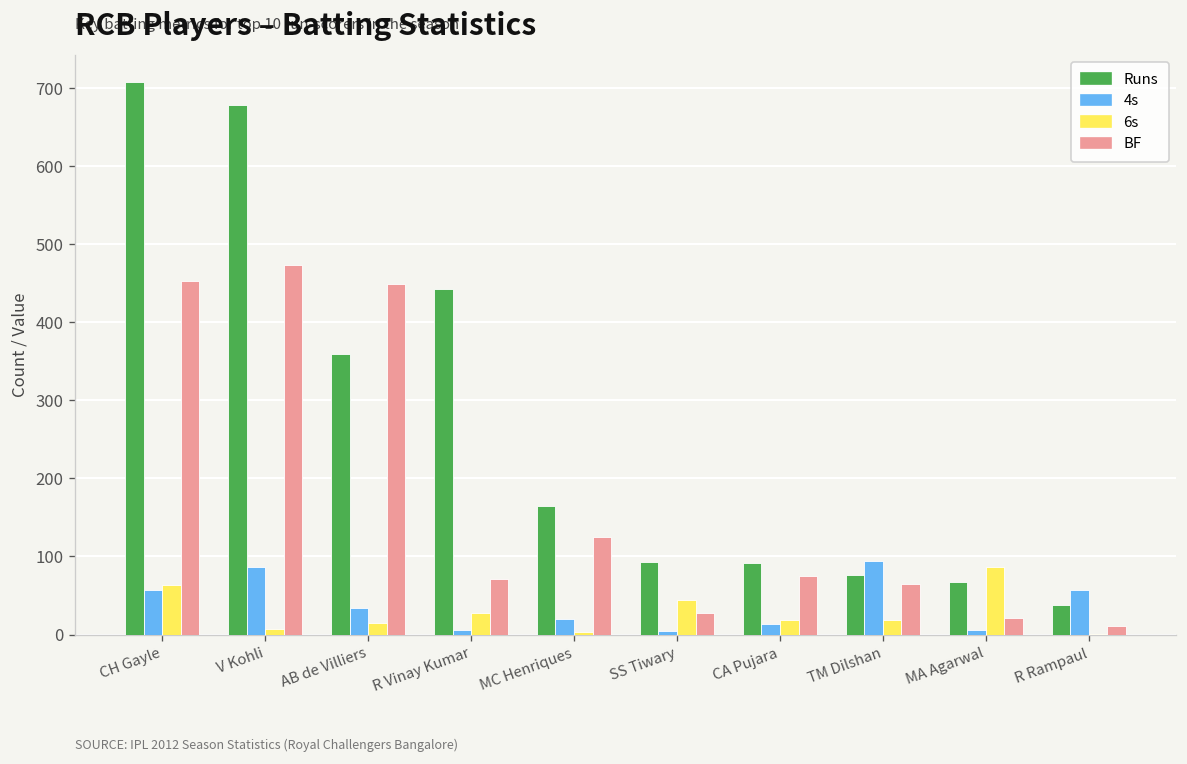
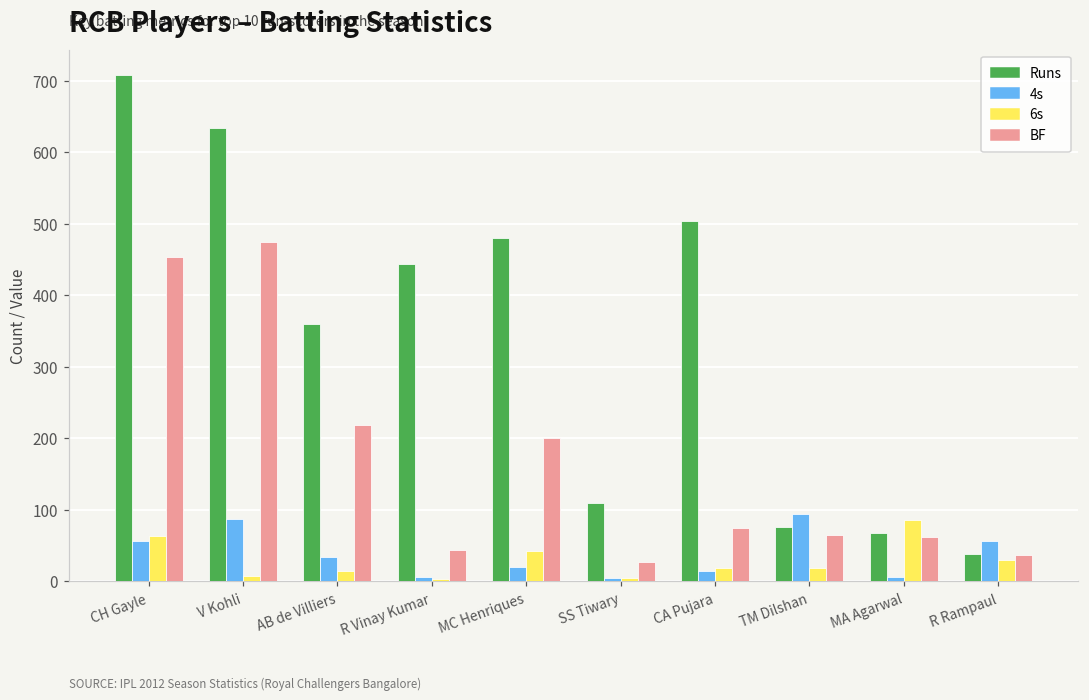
Runs, V Kohli: 680 -> 630
BF, AB de Villiers: 450 -> 220
6s, R Vinay Kumar: 30 -> 0
BF, R Vinay Kumar: 70 -> 40
Runs, MC Henriques: 170 -> 480
6s, MC Henriques: 0 -> 40
BF, MC Henriques: 130 -> 200
Runs, SS Tiwary: 90 -> 110
6s, SS Tiwary: 40 -> 0
Runs, CA Pujara: 90 -> 500
BF, MA Agarwal: 20 -> 60
6s, R Rampaul: 0 -> 30
BF, R Rampaul: 10 -> 40
